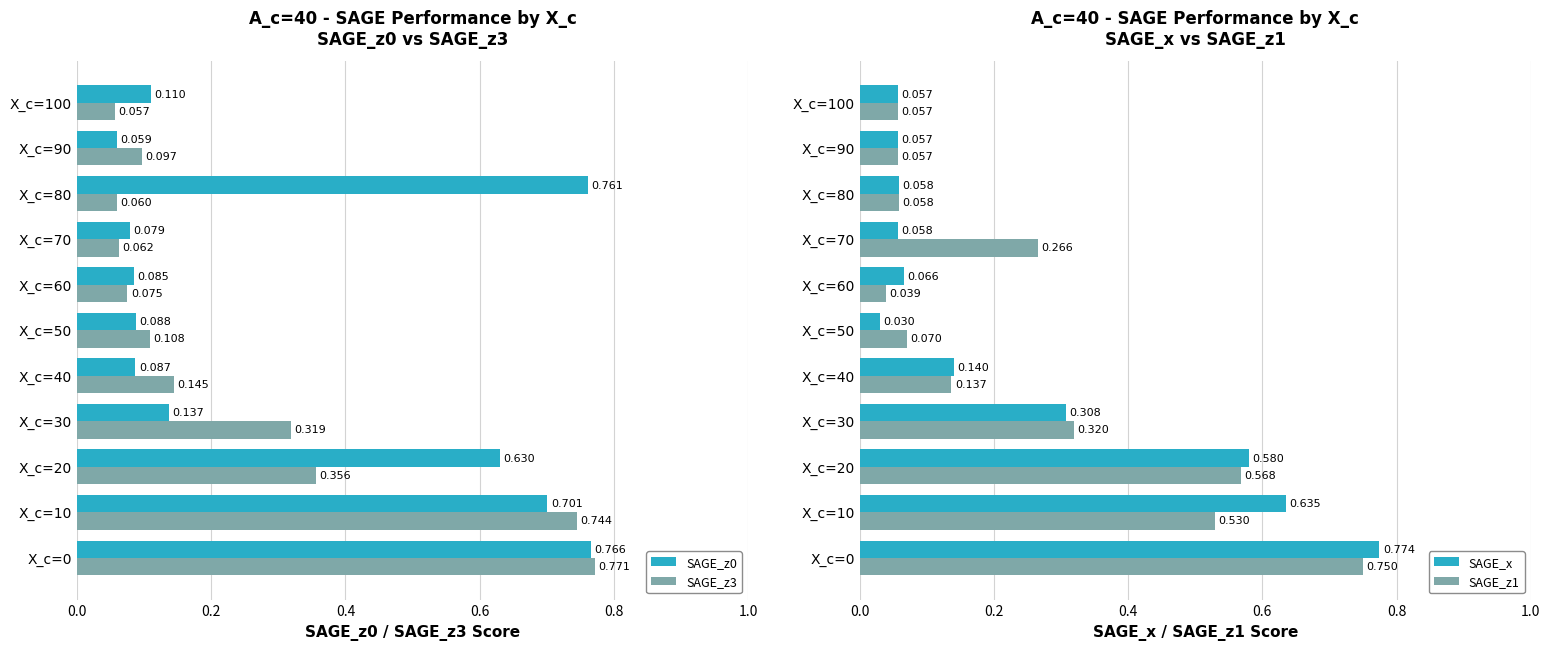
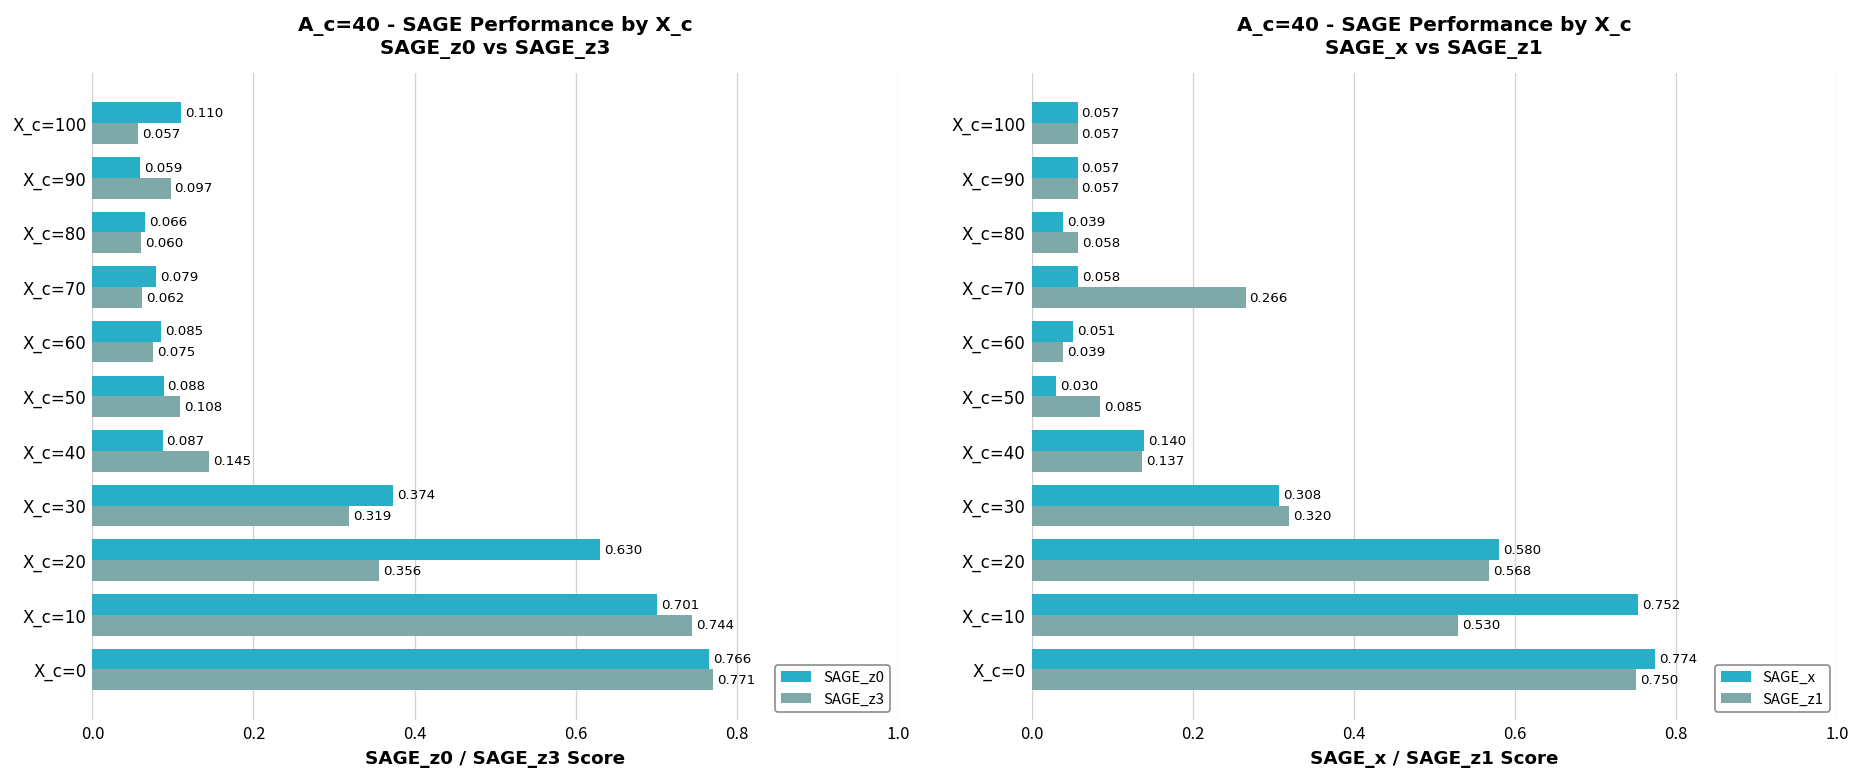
A_c=40 - SAGE Performance by X_c SAGE_z0 vs SAGE_z3, SAGE_z0, X_c=80: 0.761 -> 0.066
A_c=40 - SAGE Performance by X_c SAGE_z0 vs SAGE_z3, SAGE_z0, X_c=30: 0.137 -> 0.374
A_c=40 - SAGE Performance by X_c SAGE_x vs SAGE_z1, SAGE_x, X_c=80: 0.058 -> 0.039
A_c=40 - SAGE Performance by X_c SAGE_x vs SAGE_z1, SAGE_x, X_c=60: 0.066 -> 0.051
A_c=40 - SAGE Performance by X_c SAGE_x vs SAGE_z1, SAGE_z1, X_c=50: 0.070 -> 0.085
A_c=40 - SAGE Performance by X_c SAGE_x vs SAGE_z1, SAGE_x, X_c=10: 0.635 -> 0.752
